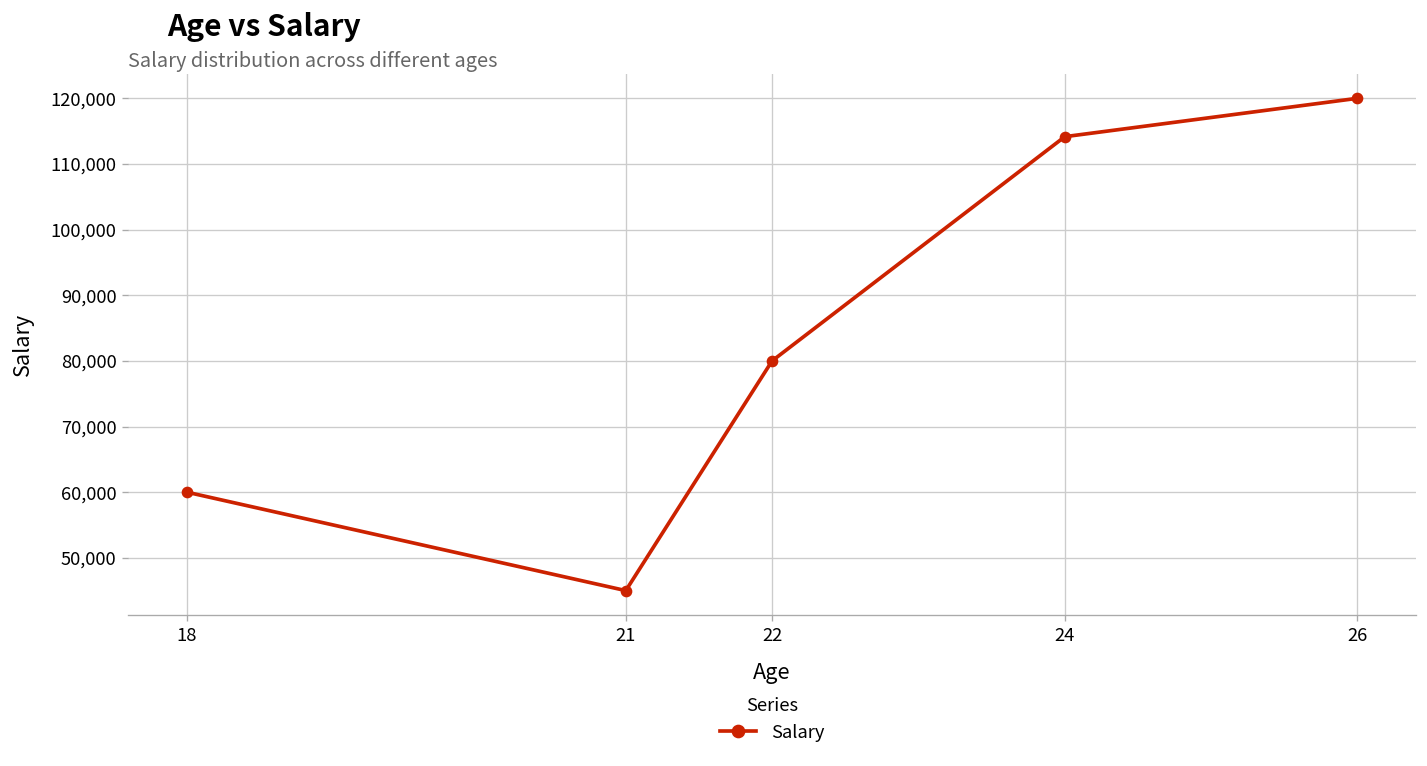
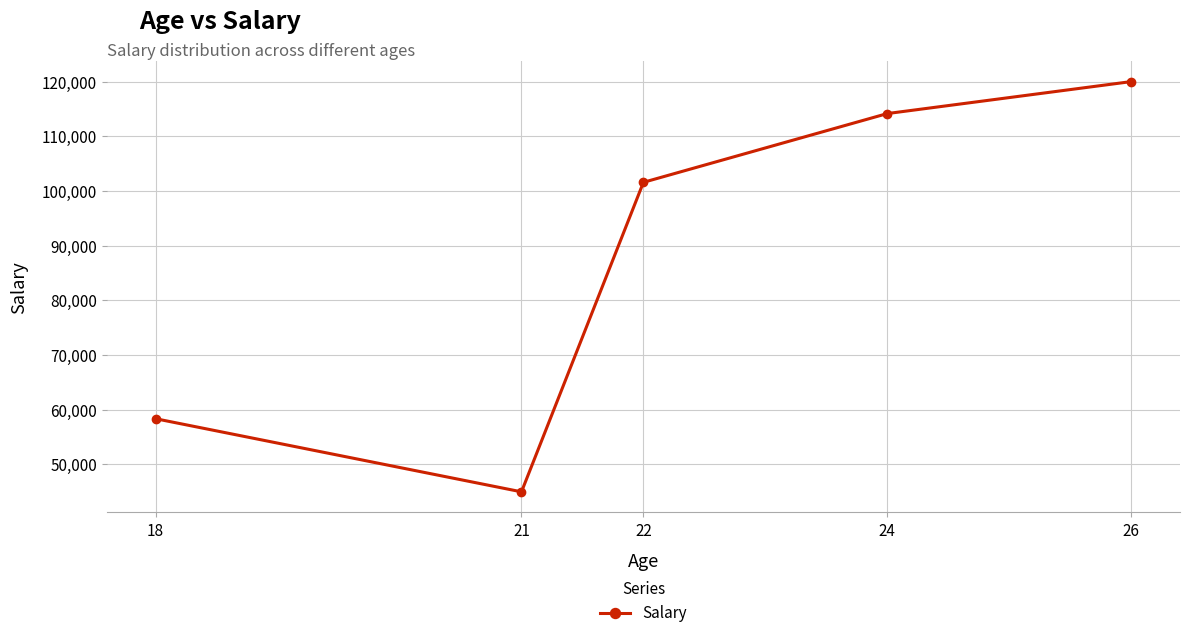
18: 60,000 -> 58,000
22: 80,000 -> 102,000
